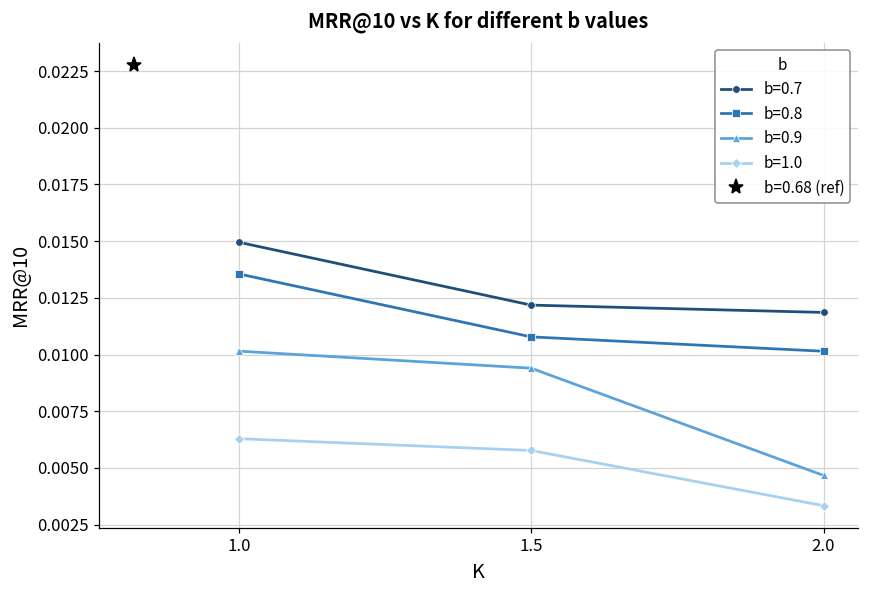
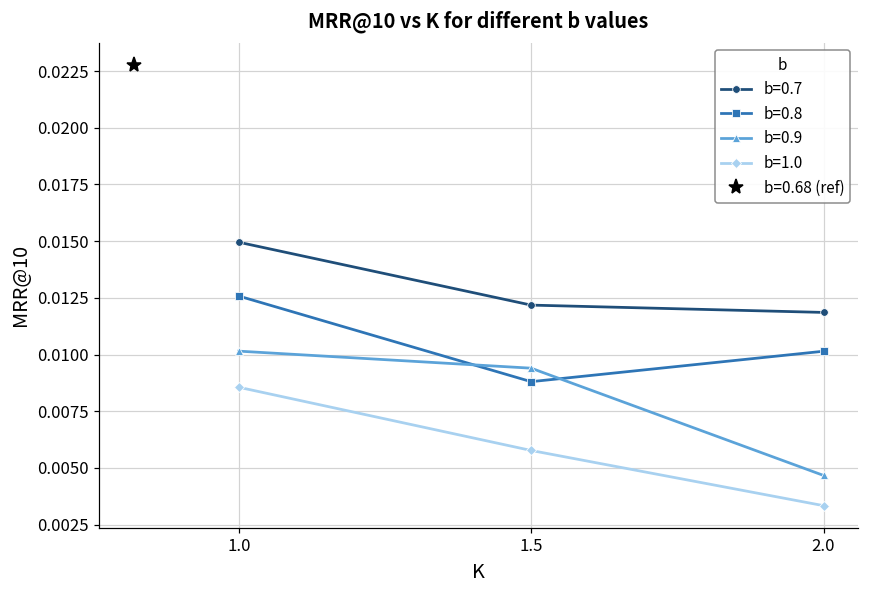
b=0.8, 1.0: 0.0136 -> 0.0126
b=1.0, 1.0: 0.0063 -> 0.0086
b=0.8, 1.5: 0.0108 -> 0.0088
